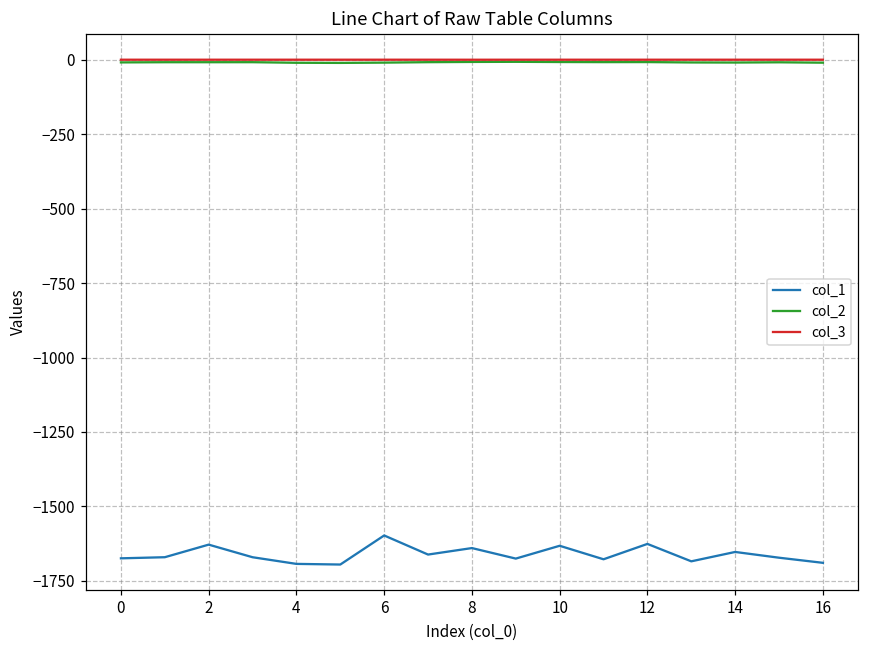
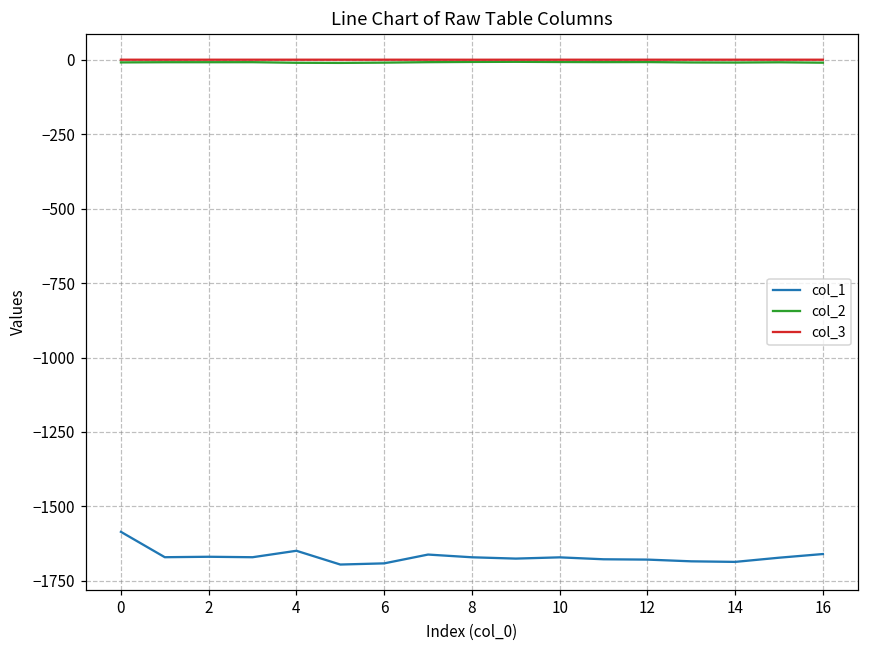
col_1, 0: -1670 -> -1590
col_1, 2: -1630 -> -1670
col_1, 4: -1690 -> -1650
col_1, 6: -1600 -> -1690
col_1, 8: -1640 -> -1670
col_1, 10: -1630 -> -1670
col_1, 12: -1630 -> -1680
col_1, 14: -1650 -> -1690
col_1, 16: -1690 -> -1660
